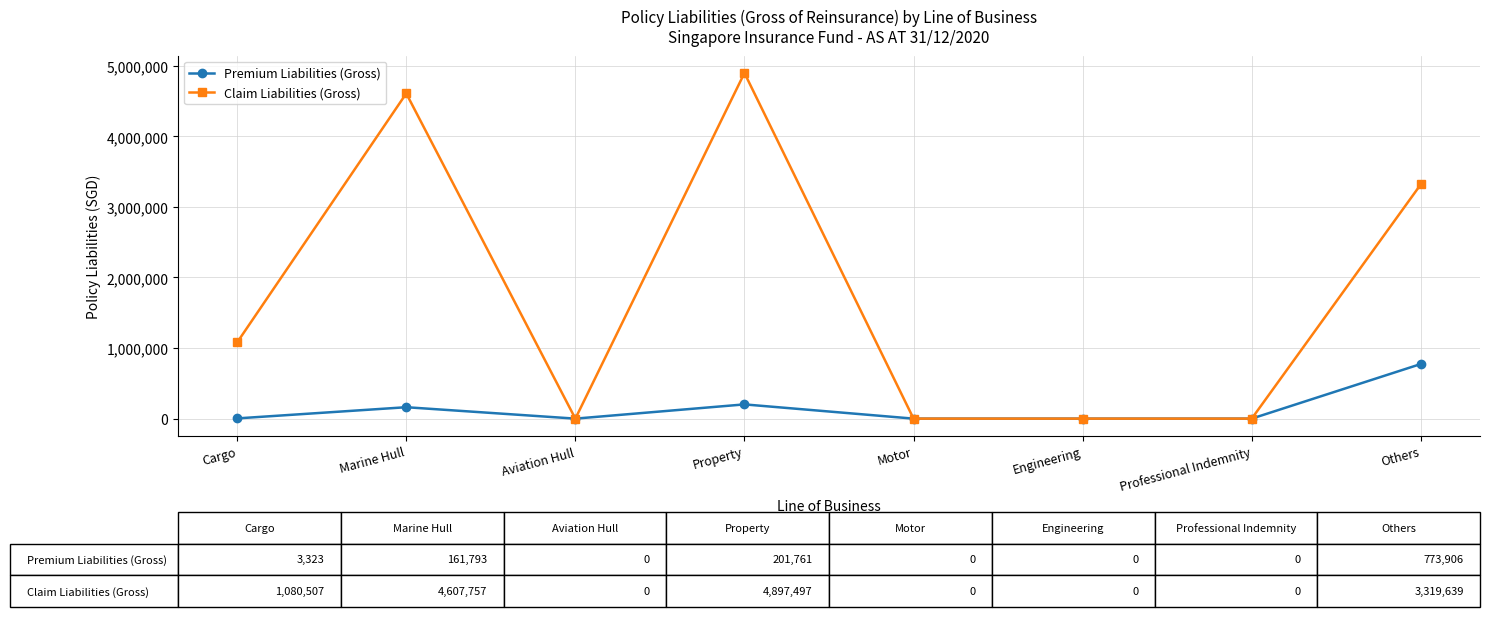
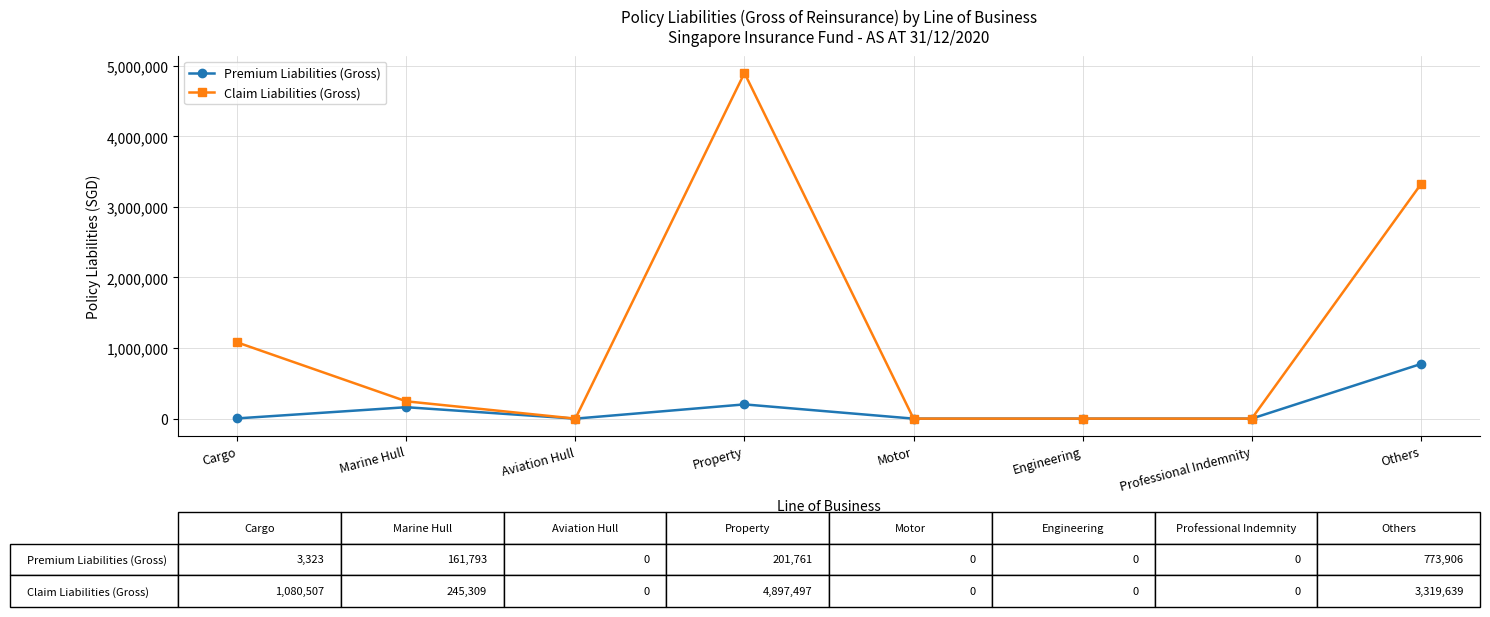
Claim Liabilities (Gross), Marine Hull: 4,607,757 -> 245,309
